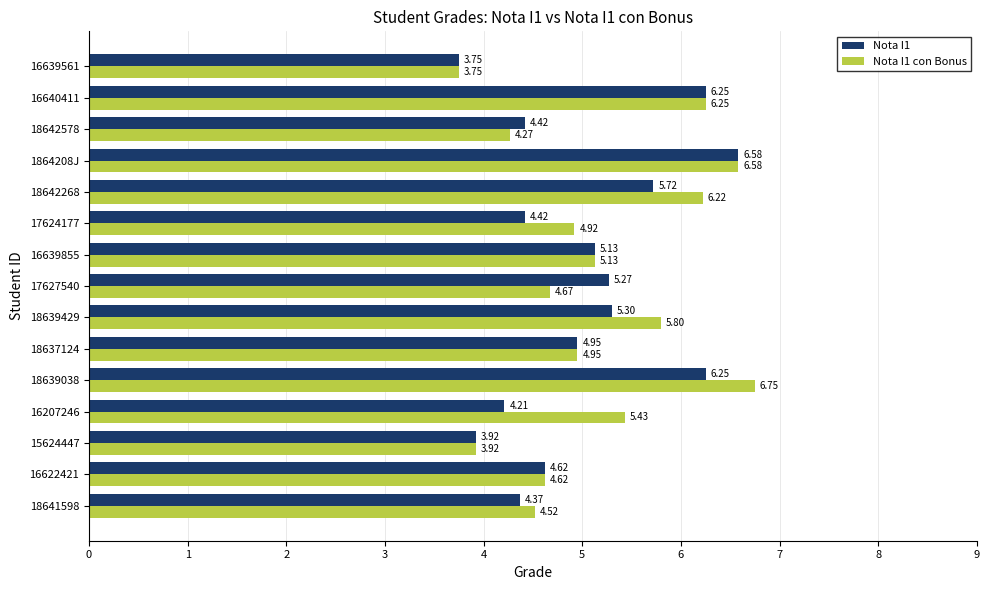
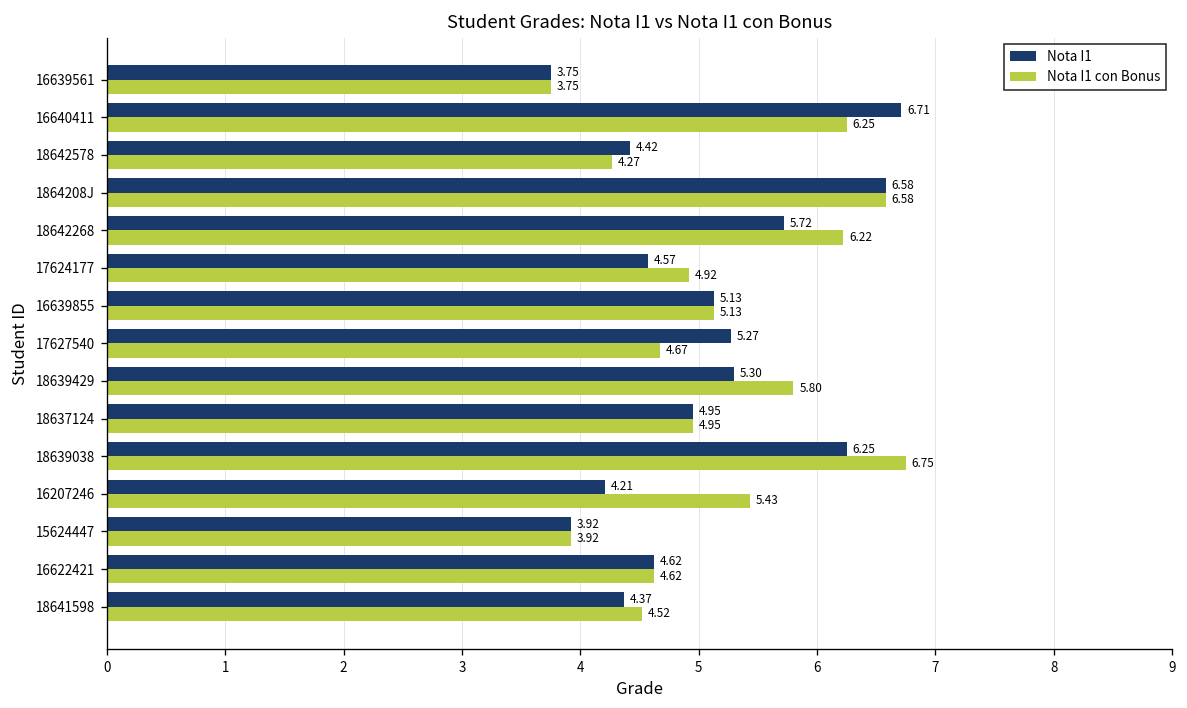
Nota I1, 16640411: 6.25 -> 6.71
Nota I1, 17624177: 4.42 -> 4.57
